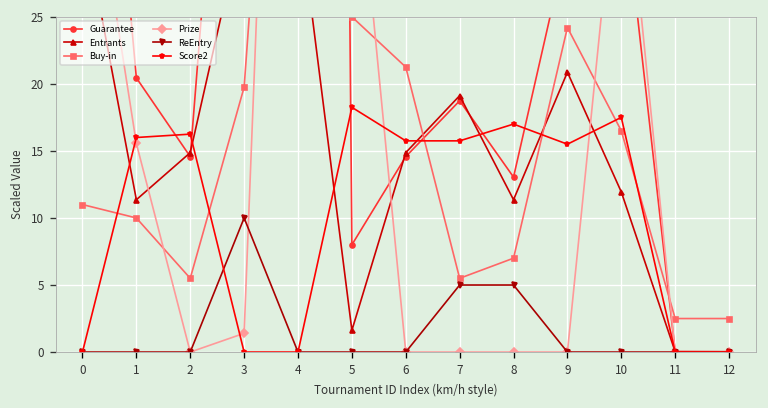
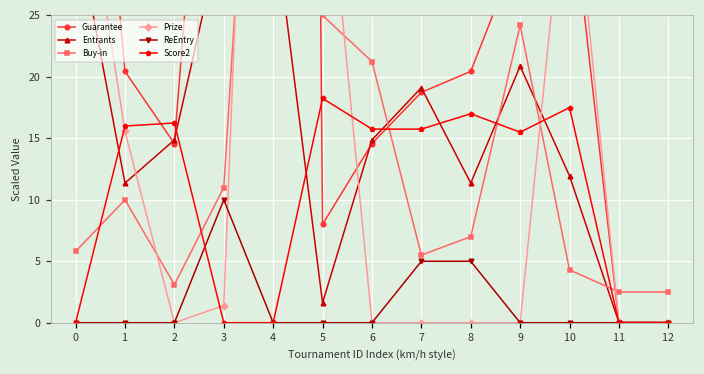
Buy-in, 0: 11.0 -> 5.8
Buy-in, 2: 5.5 -> 3.1
Buy-in, 3: 19.8 -> 11.0
Guarantee, 8: 13.0 -> 20.4
Buy-in, 10: 16.5 -> 4.3
